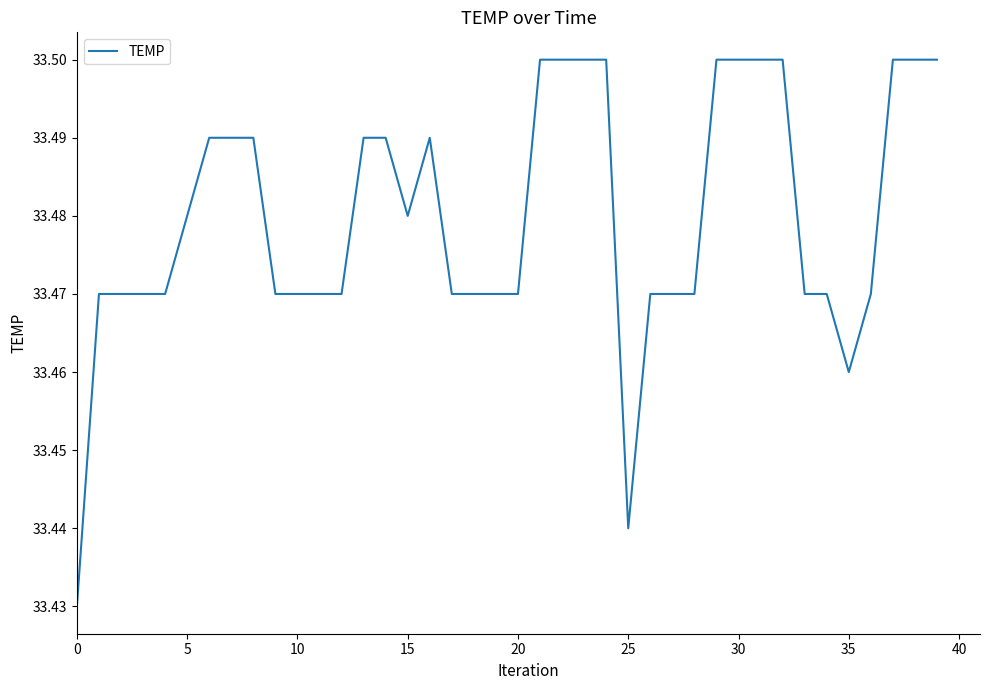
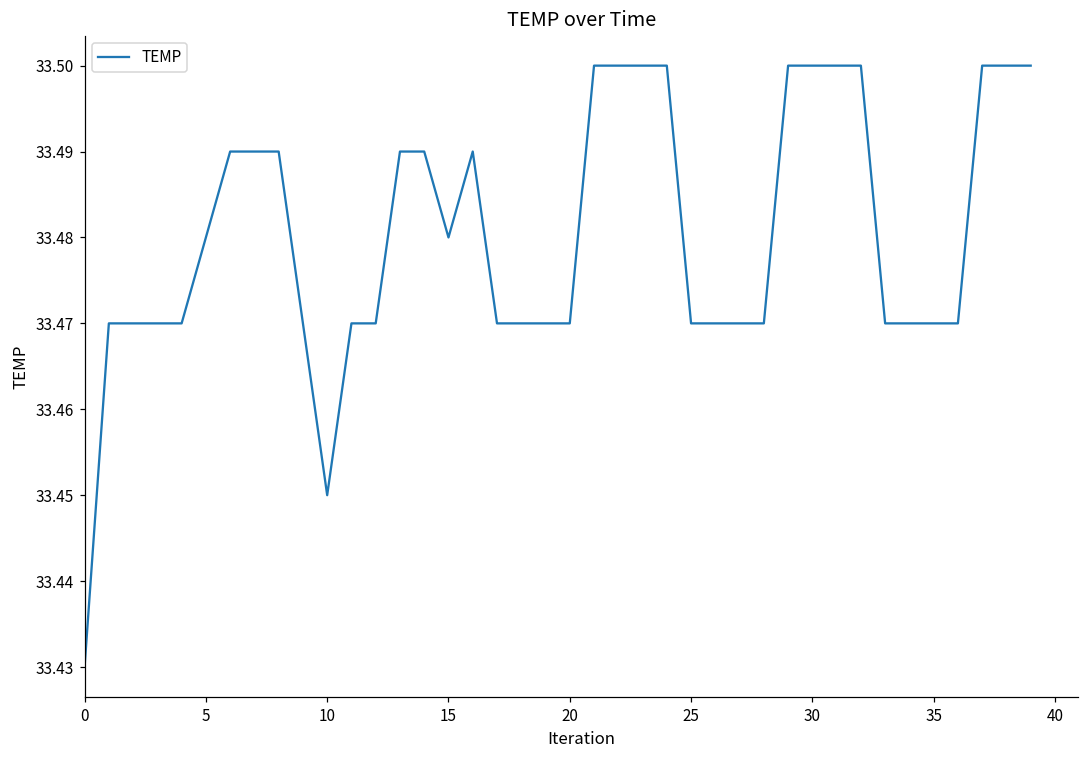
10: 33.47 -> 33.45
25: 33.44 -> 33.47
35: 33.46 -> 33.47
